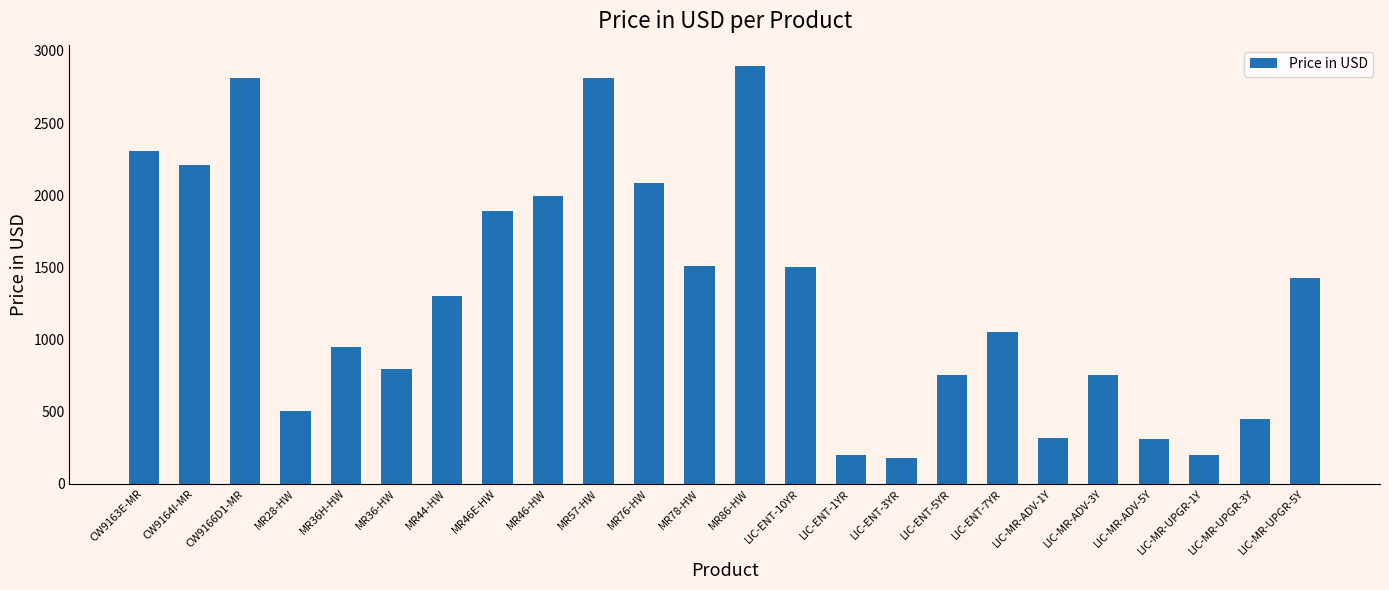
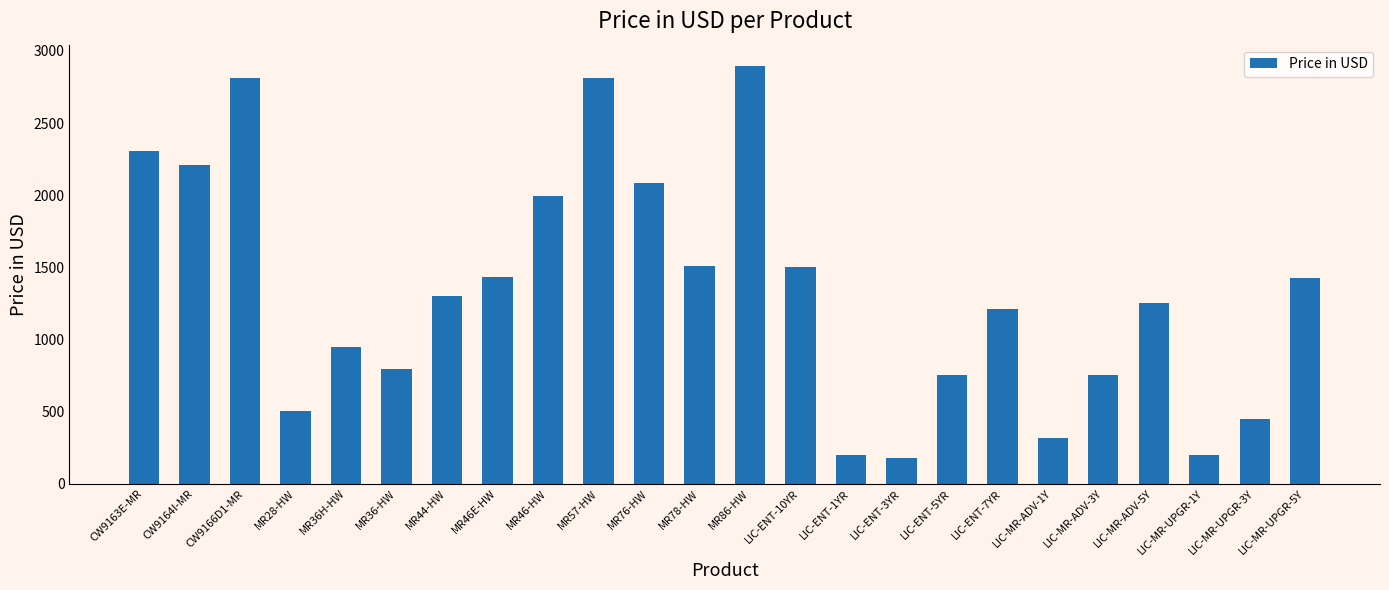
MR46E-HW: 1890 -> 1430
LIC-ENT-7YR: 1050 -> 1210
LIC-MR-ADV-5Y: 310 -> 1250
